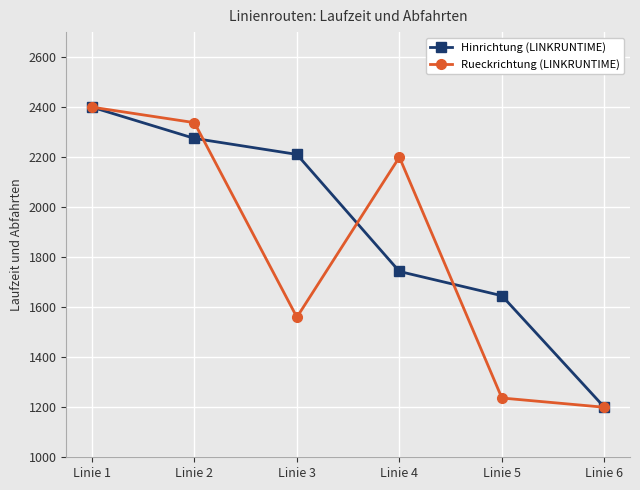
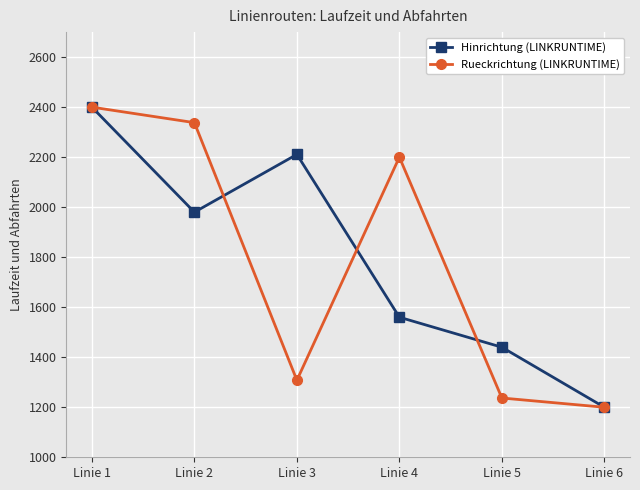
Hinrichtung (LINKRUNTIME), Linie 2: 2280 -> 1980
Rueckrichtung (LINKRUNTIME), Linie 3: 1560 -> 1310
Hinrichtung (LINKRUNTIME), Linie 4: 1740 -> 1560
Hinrichtung (LINKRUNTIME), Linie 5: 1650 -> 1440
